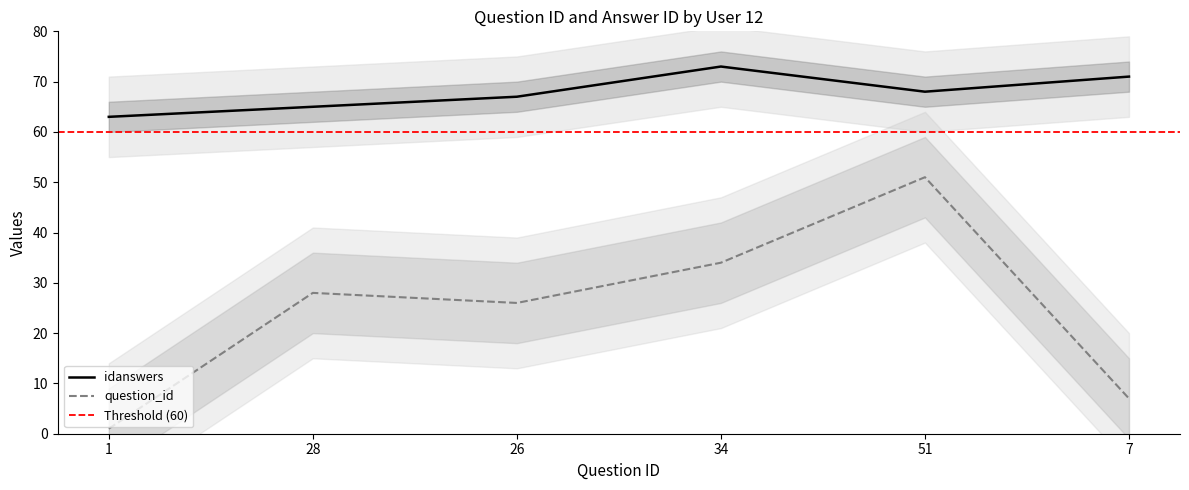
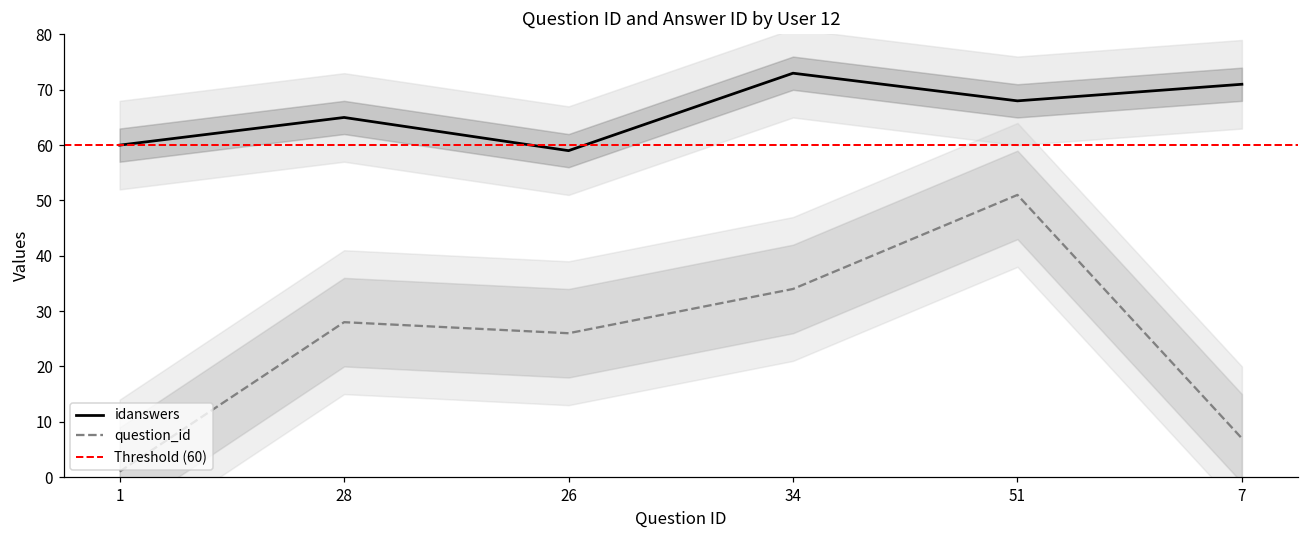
idanswers, 1: 63 -> 60
idanswers, 26: 67 -> 59
